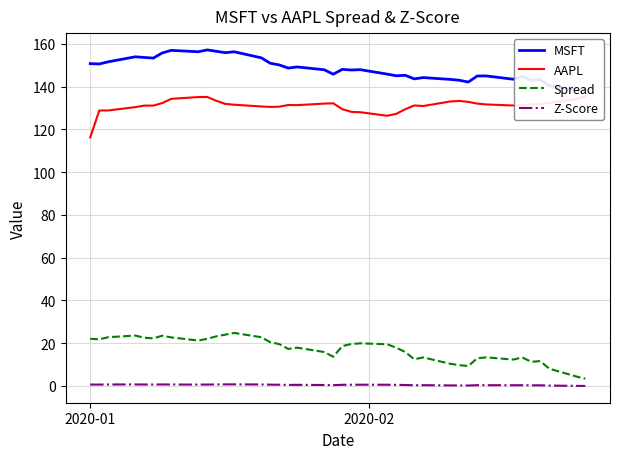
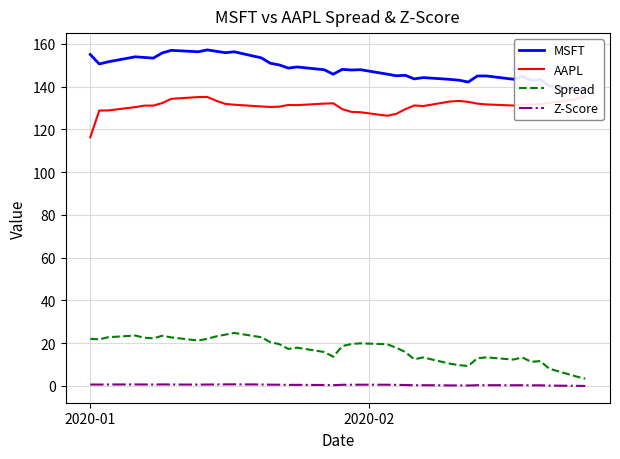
MSFT, 2020-01: 151 -> 155
